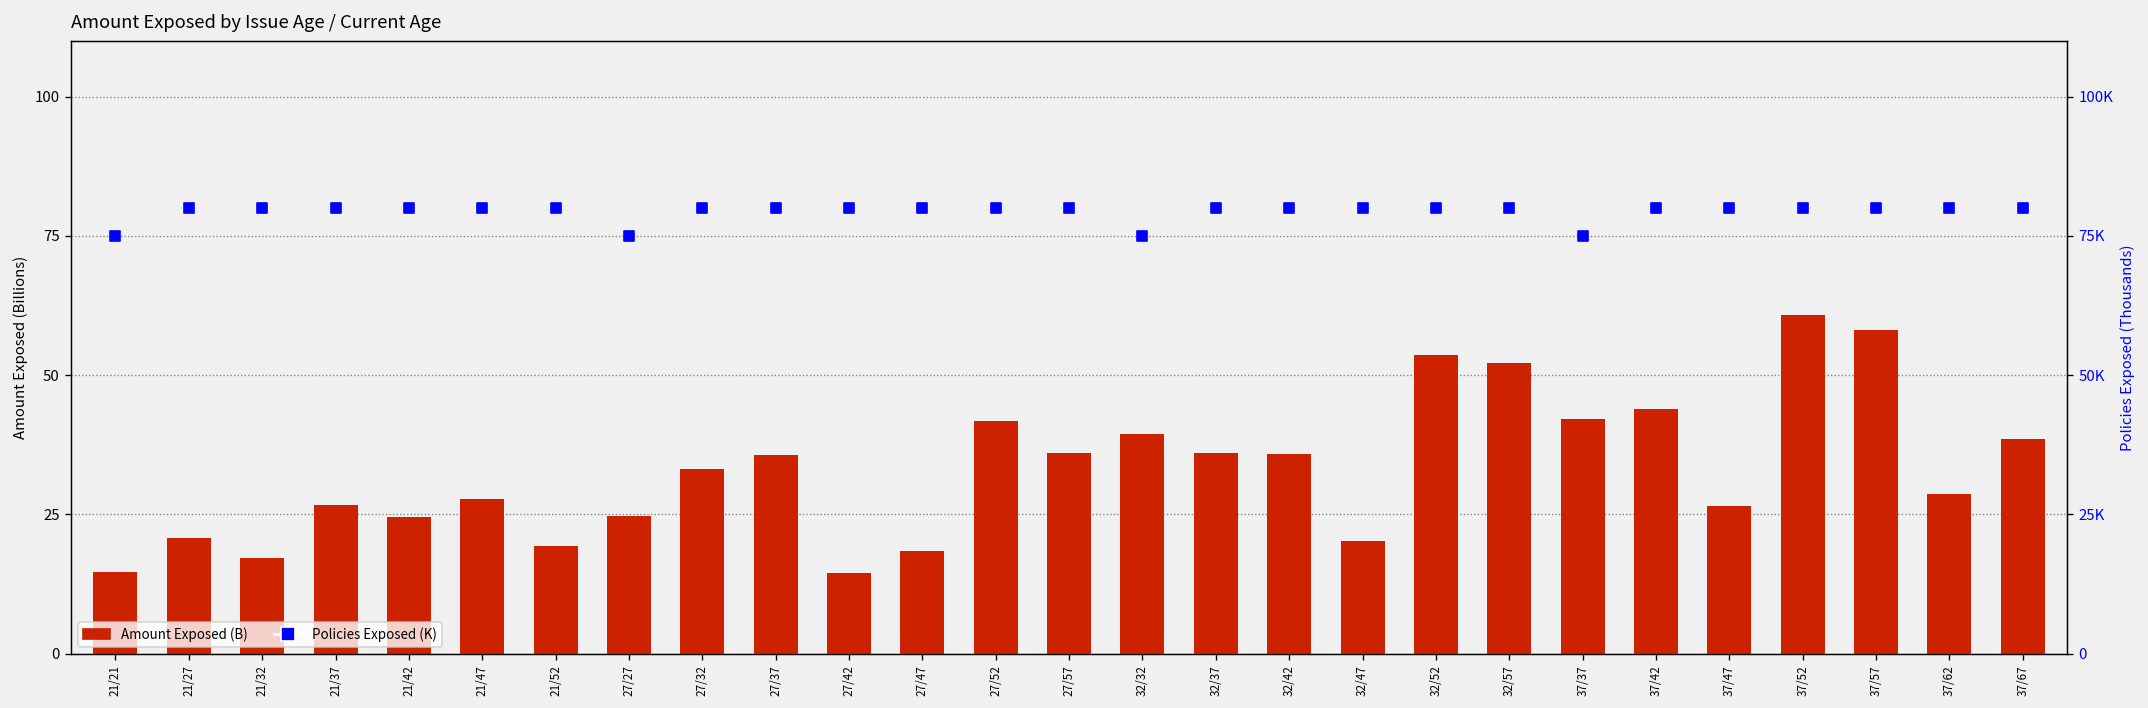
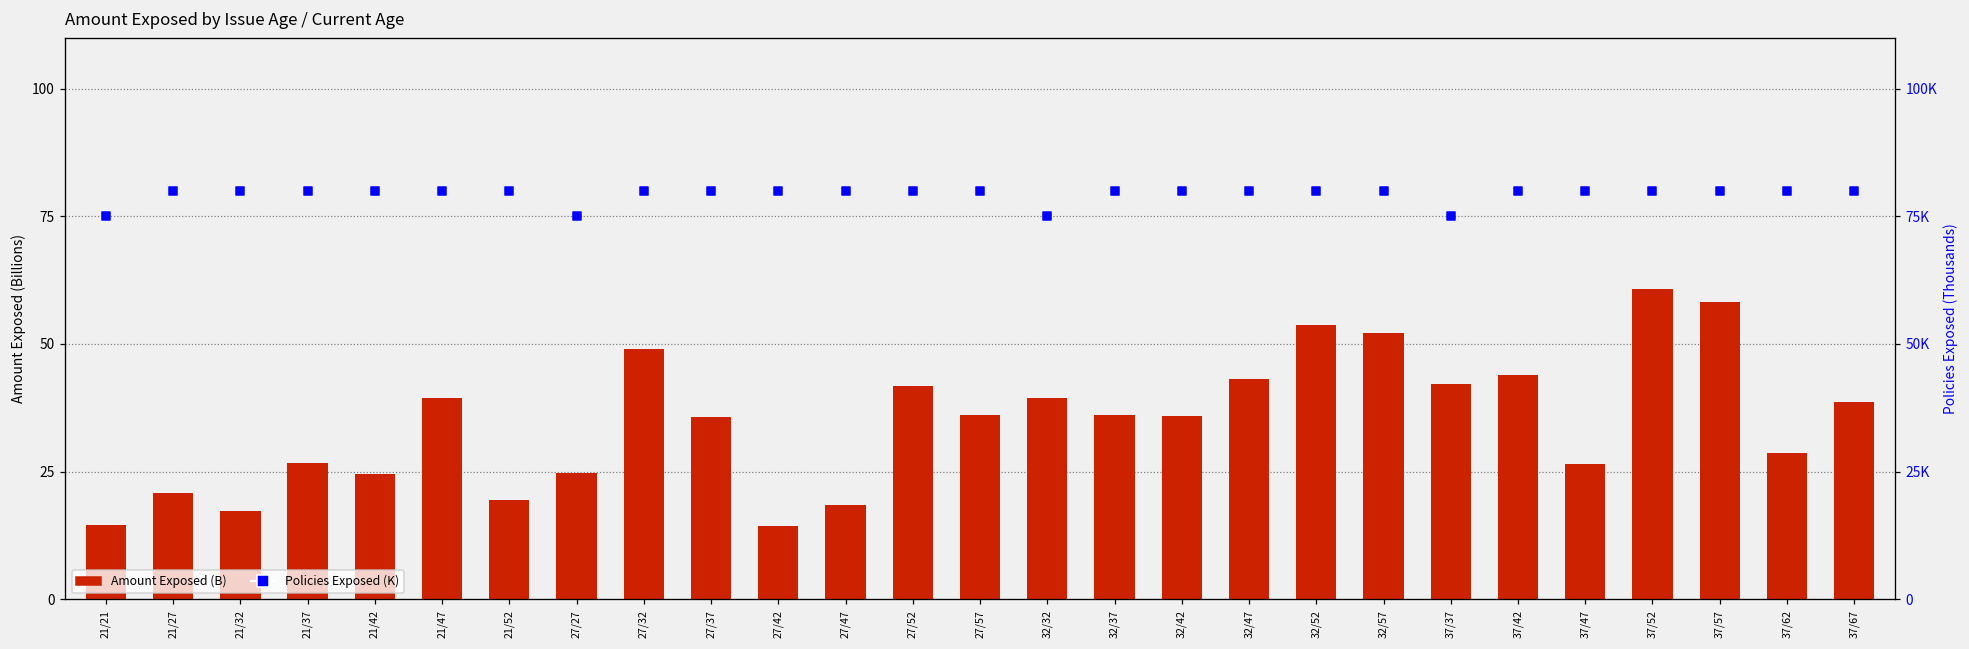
Amount Exposed (B), 21/47: 28 -> 39
Amount Exposed (B), 27/32: 33 -> 49
Amount Exposed (B), 32/47: 20 -> 43
